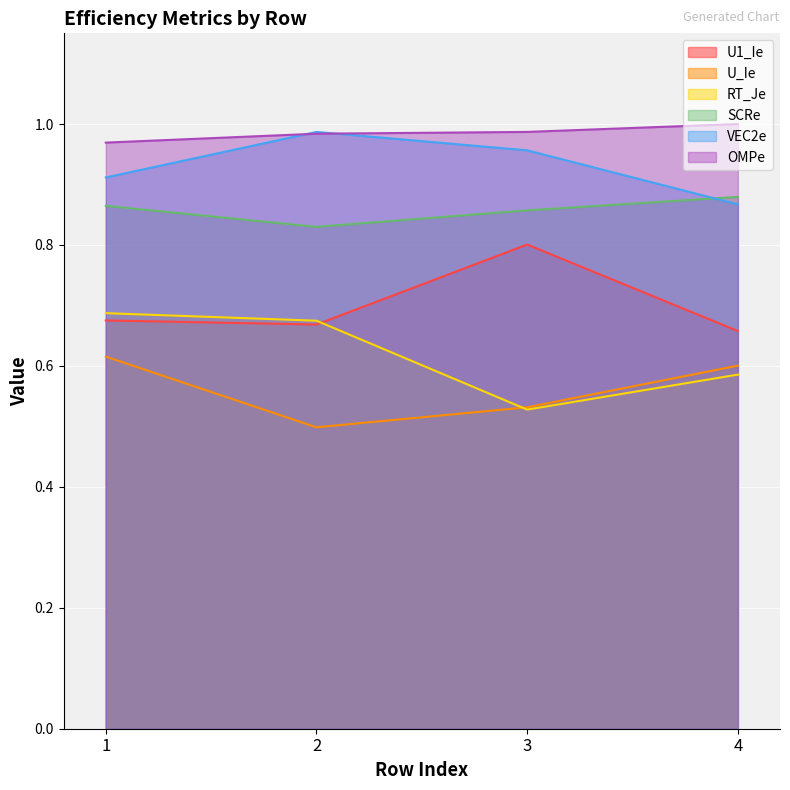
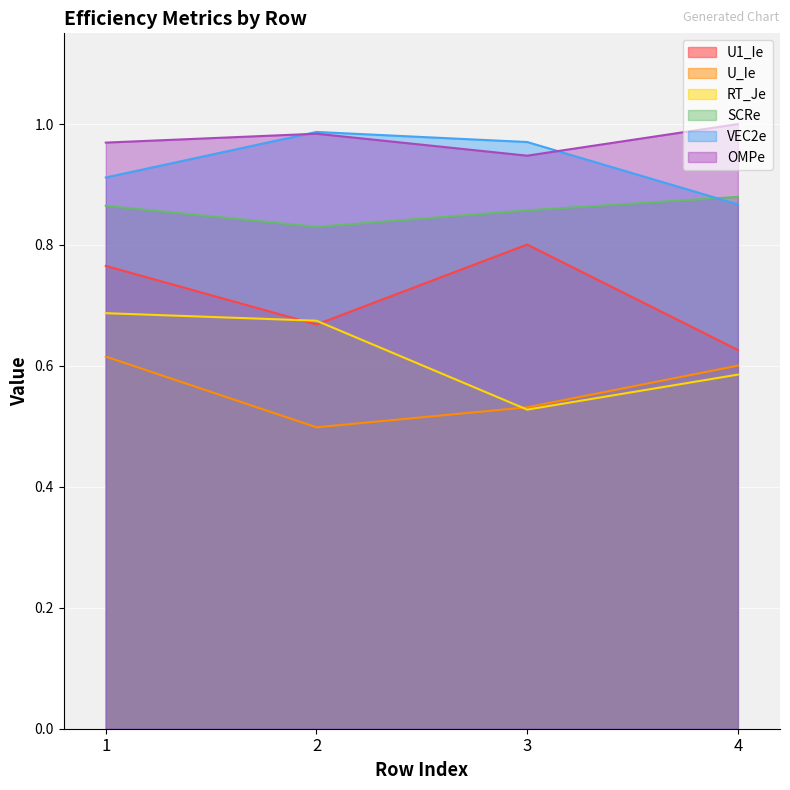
U1_Ie, 1: 0.68 -> 0.77
VEC2e, 3: 0.96 -> 0.97
OMPe, 3: 0.99 -> 0.95
U1_Ie, 4: 0.66 -> 0.63
